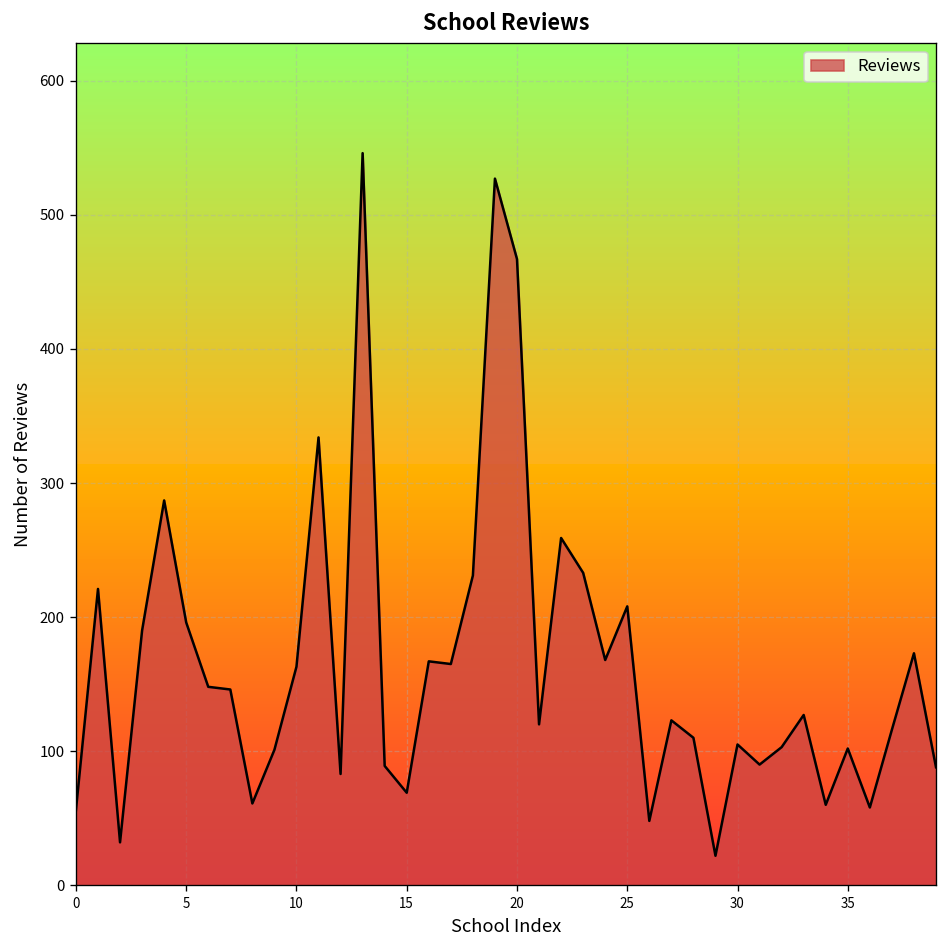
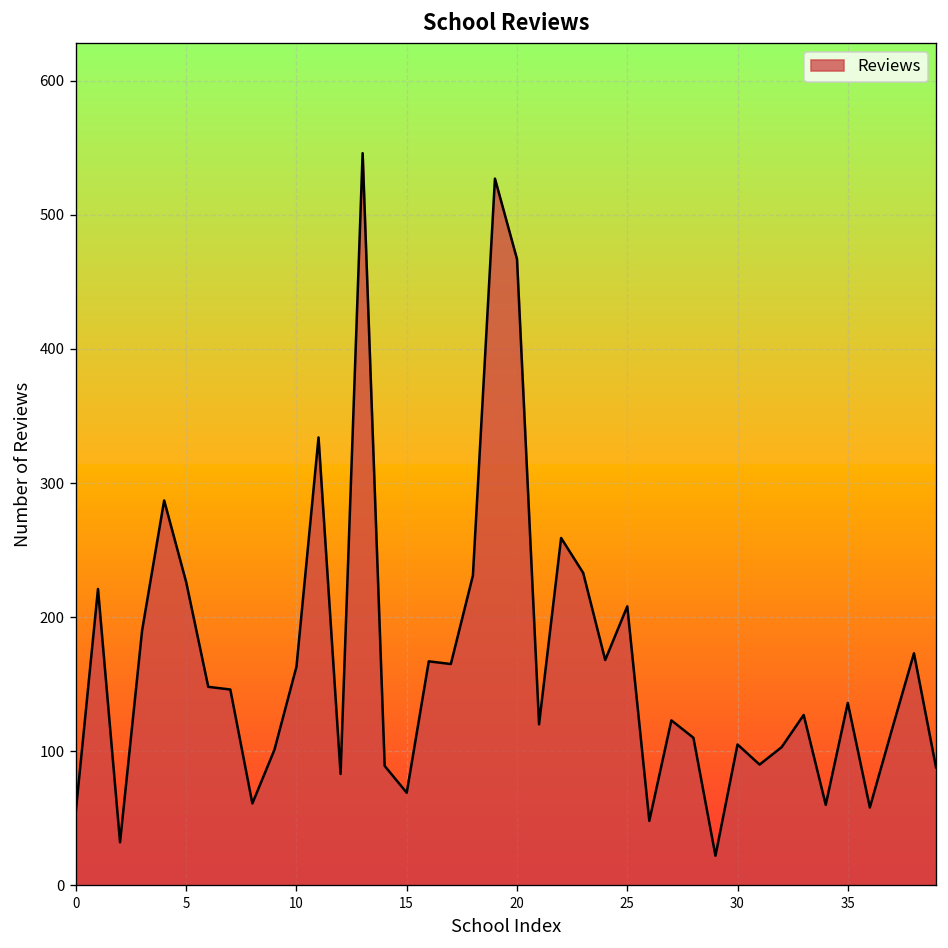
5: 196 -> 226
35: 102 -> 136
